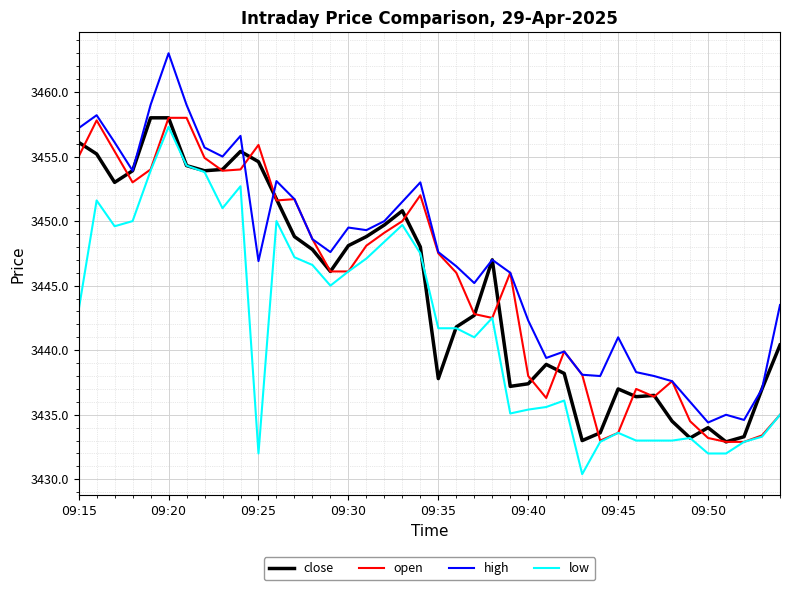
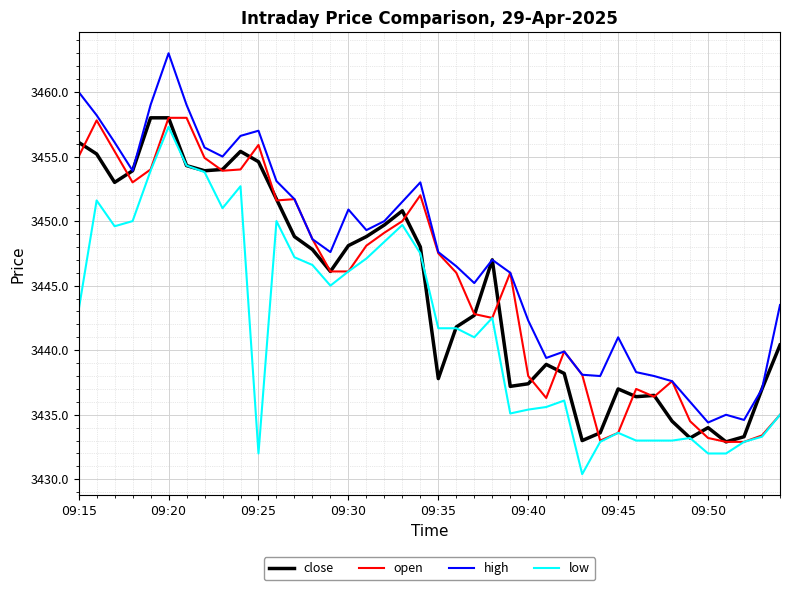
high, 09:15: 3457.2 -> 3460.0
high, 09:25: 3446.9 -> 3457.0
high, 09:30: 3449.5 -> 3450.9
